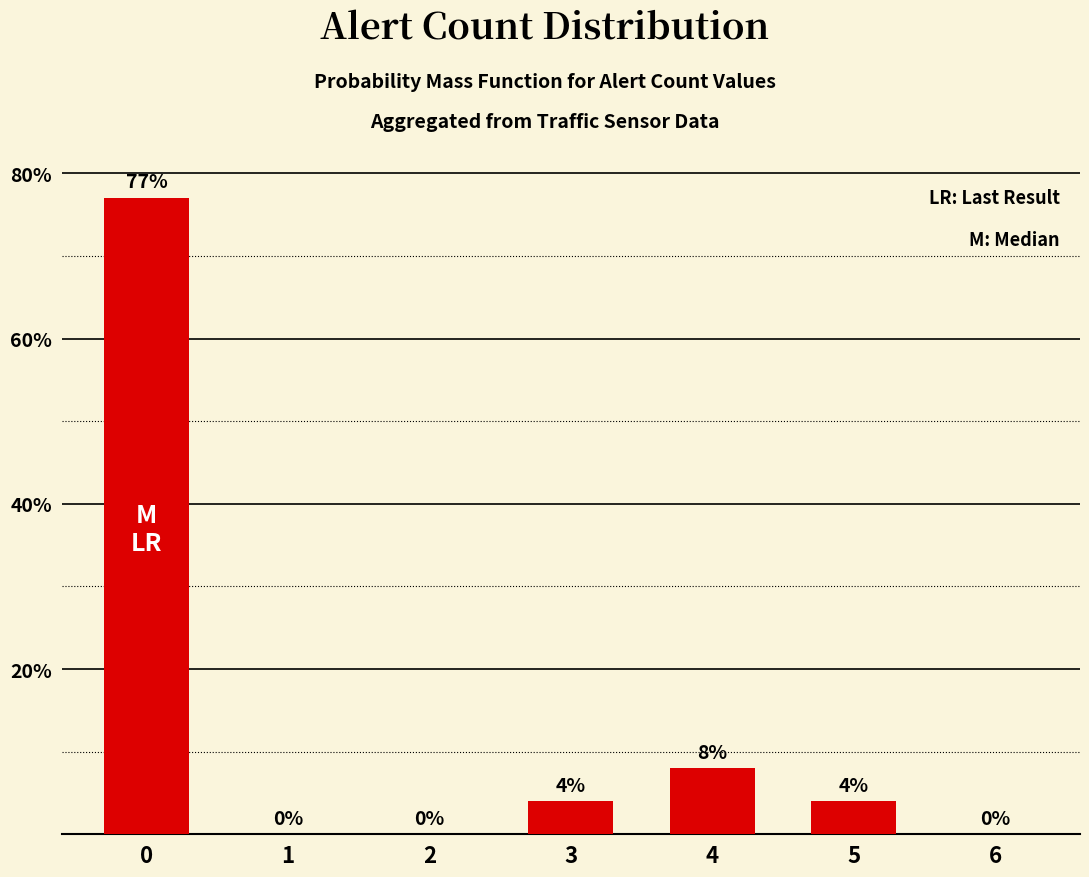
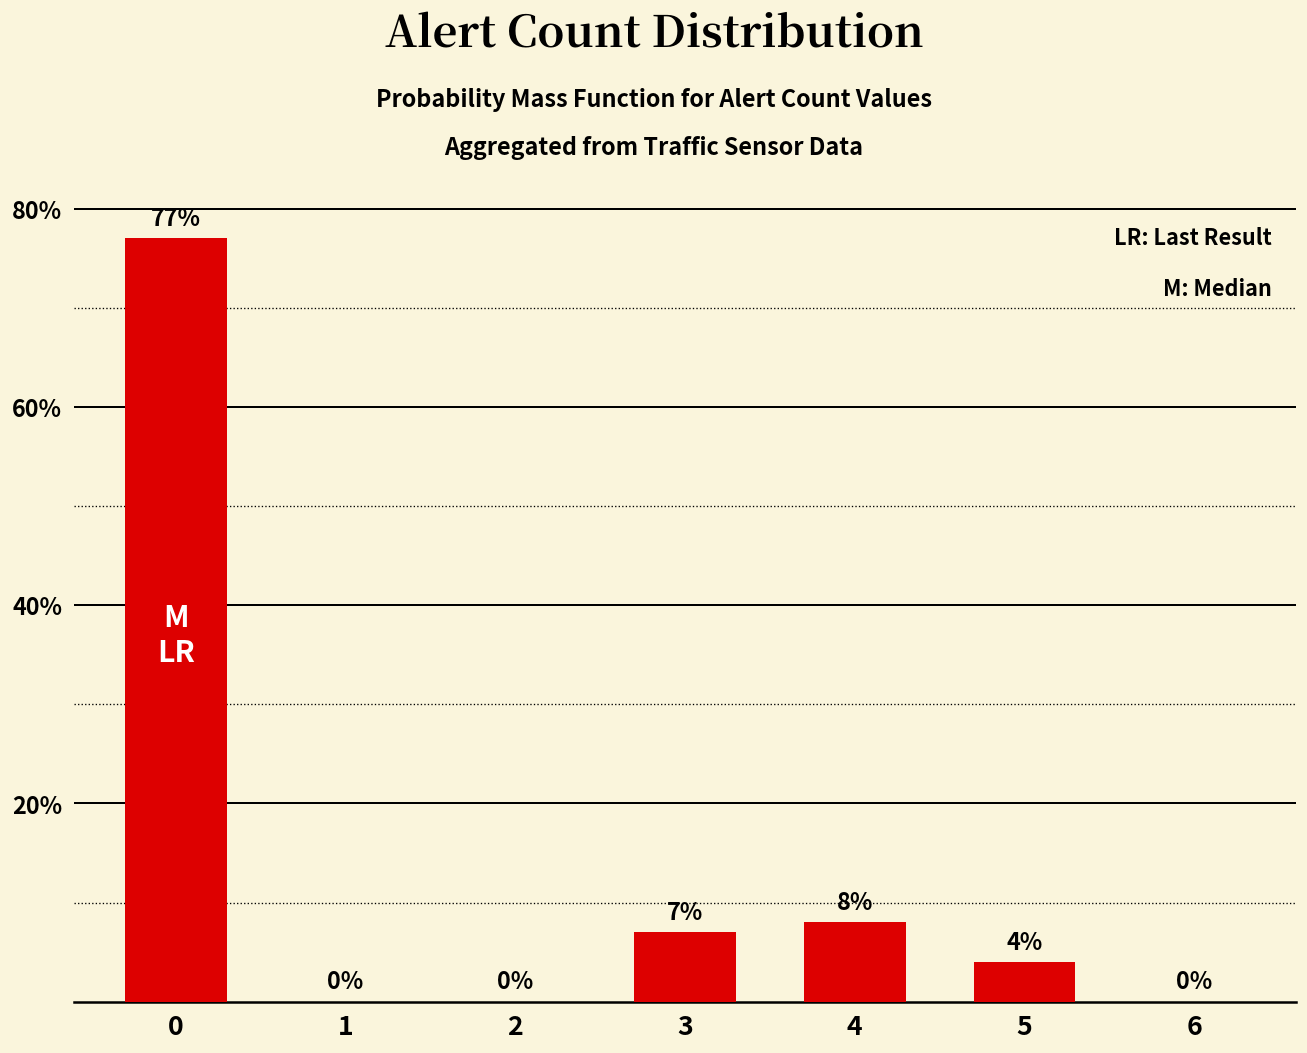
3: 4% -> 7%
